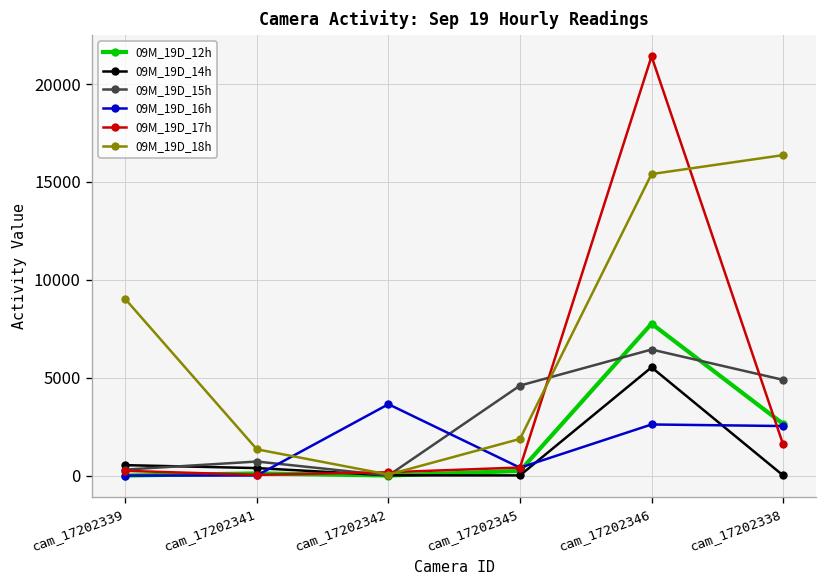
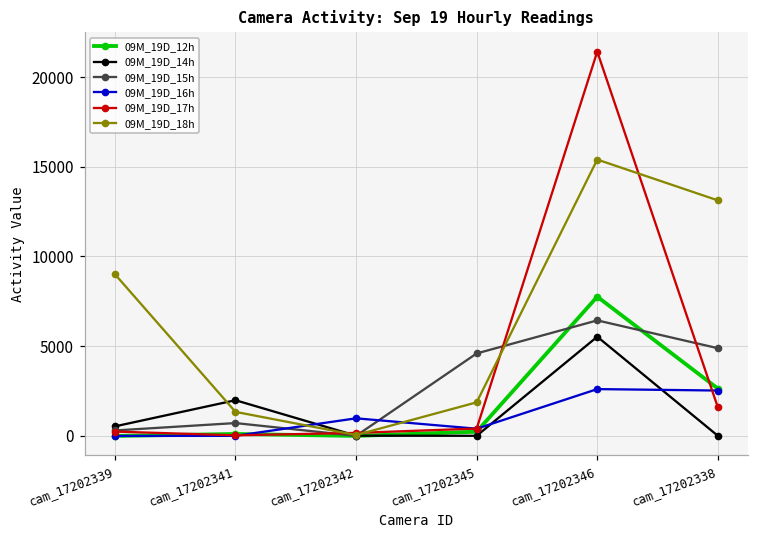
09M_19D_14h, cam_17202341: 400 -> 2000
09M_19D_16h, cam_17202342: 3600 -> 1000
09M_19D_18h, cam_17202338: 16400 -> 13100
